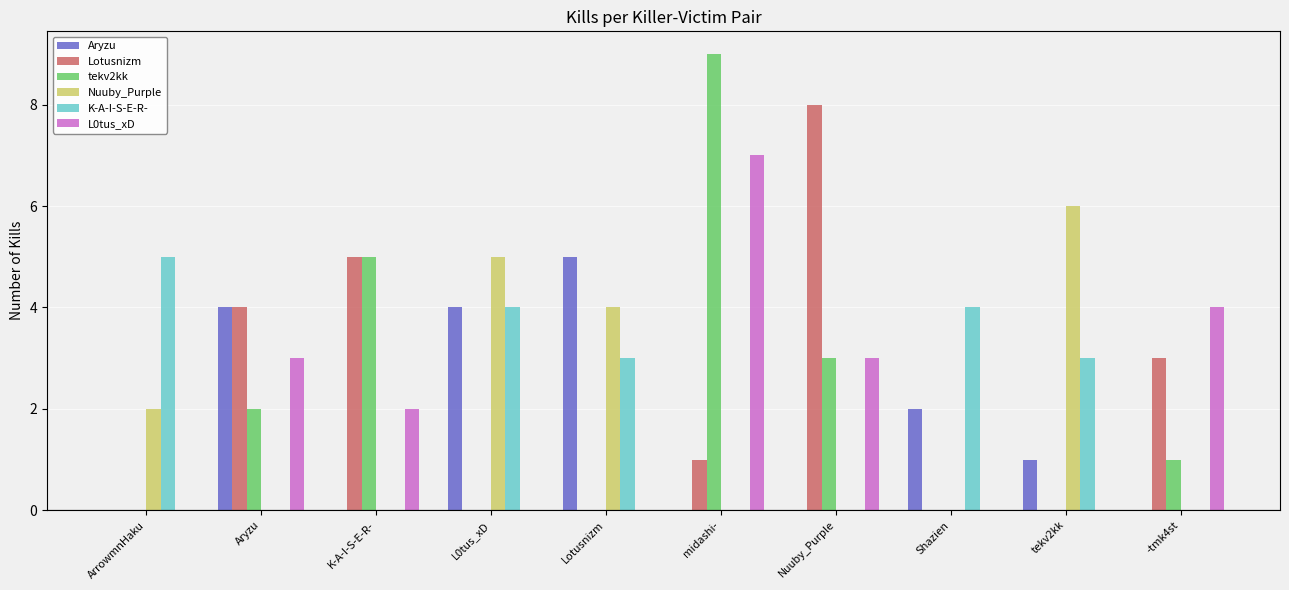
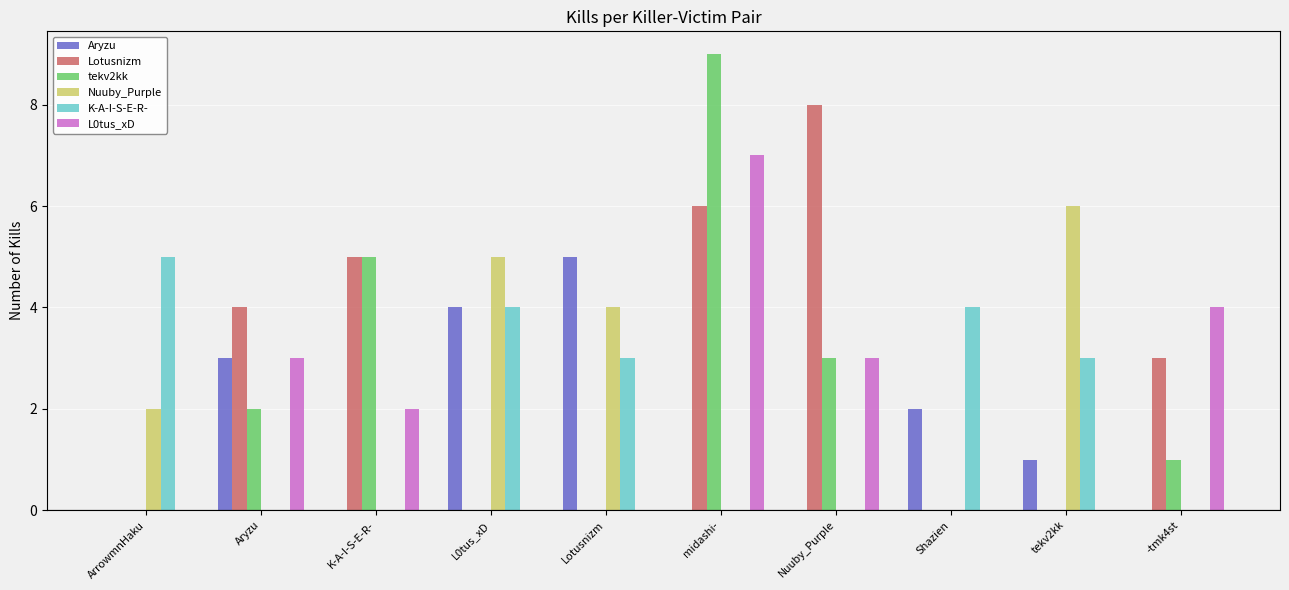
Aryzu, Aryzu: 4 -> 3
Lotusnizm, midashi-: 1 -> 6
